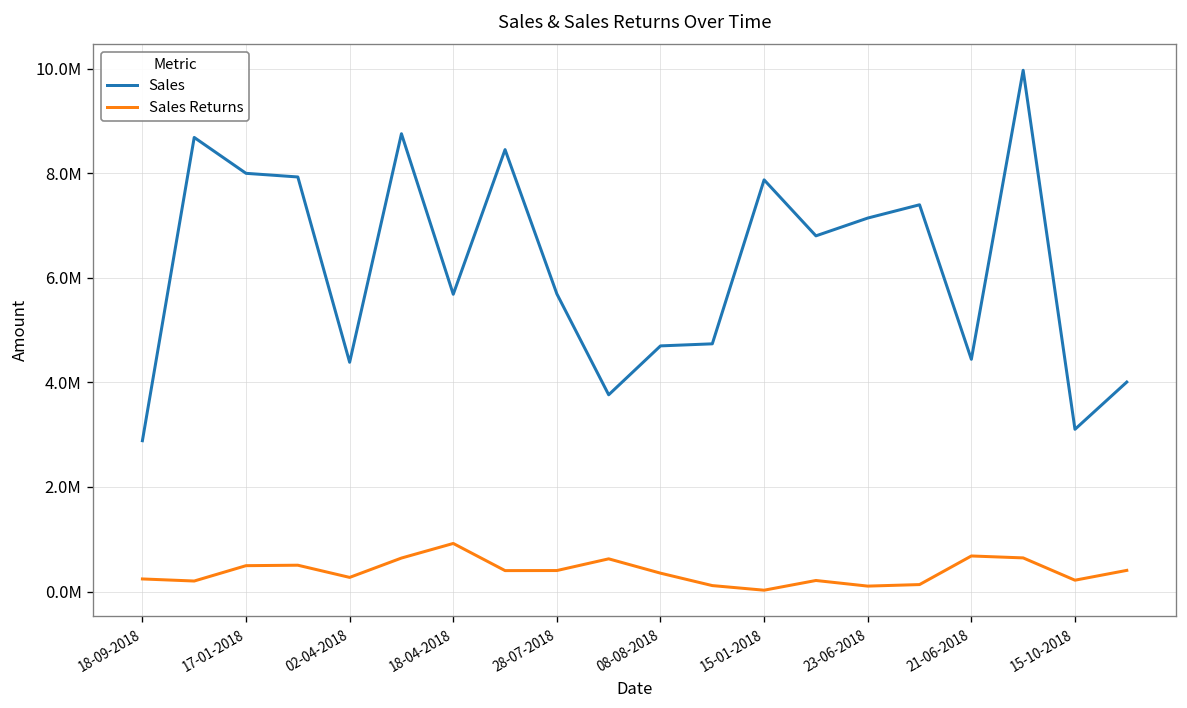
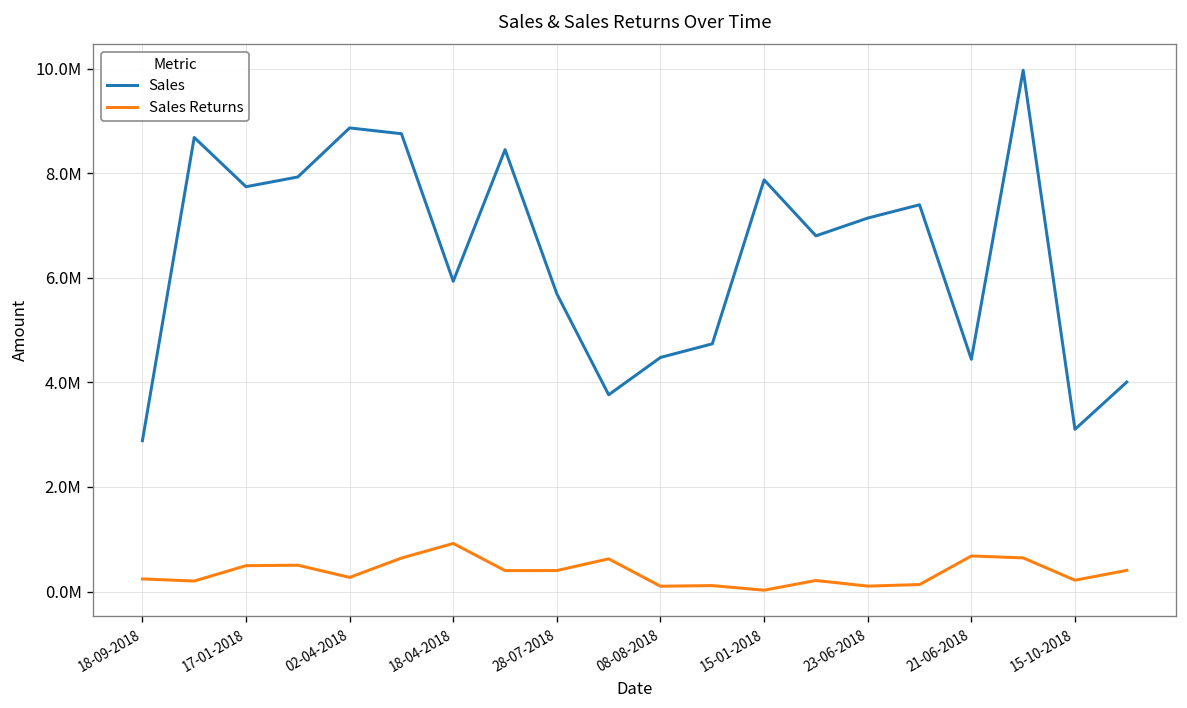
Sales, 17-01-2018: 8000000 -> 7700000
Sales, 02-04-2018: 4400000 -> 8900000
Sales, 18-04-2018: 5700000 -> 5900000
Sales, 08-08-2018: 4700000 -> 4500000
Sales Returns, 08-08-2018: 400000 -> 100000
